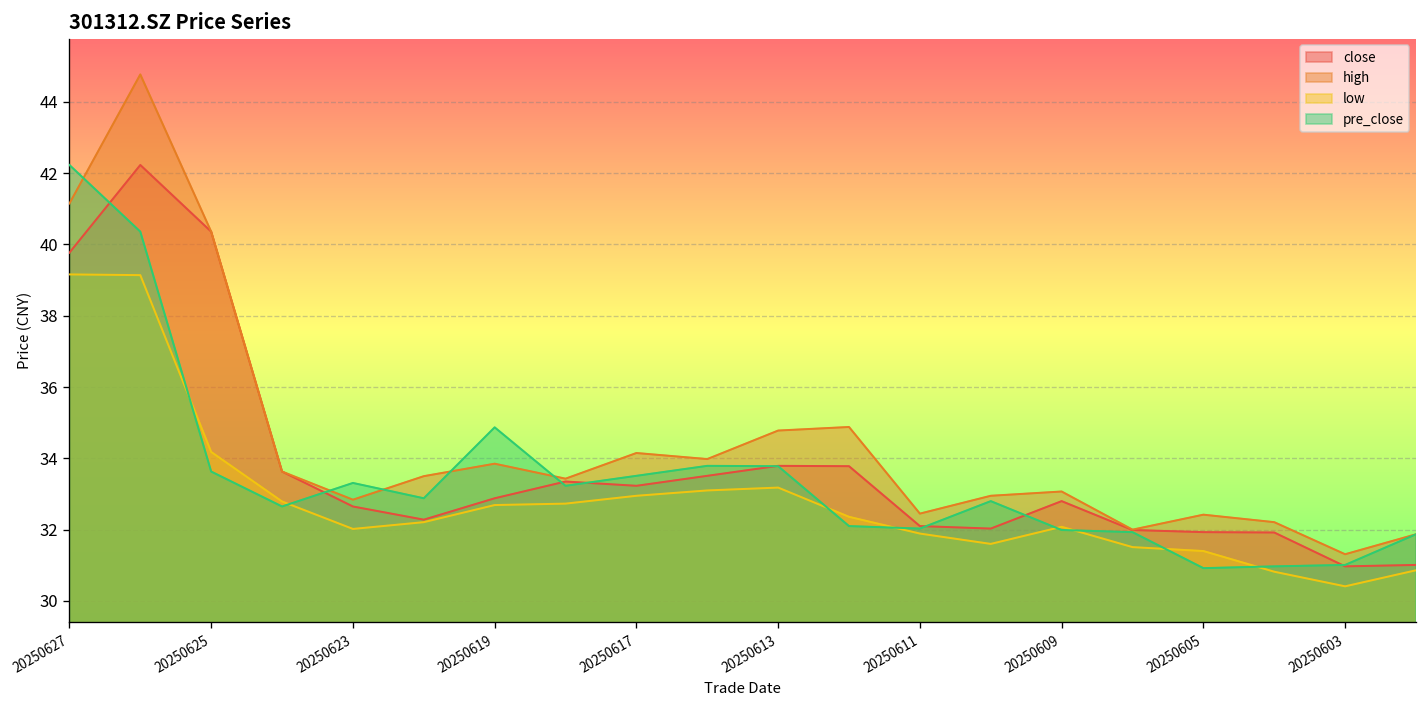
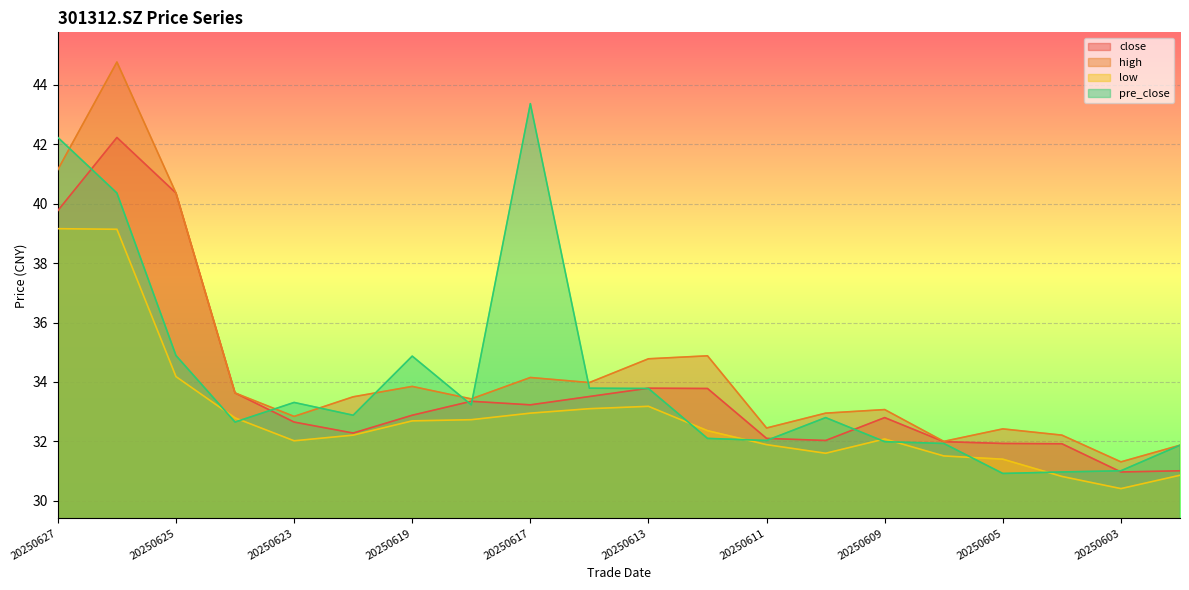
pre_close, 20250625: 33.6 -> 34.9
pre_close, 20250617: 33.5 -> 43.4
